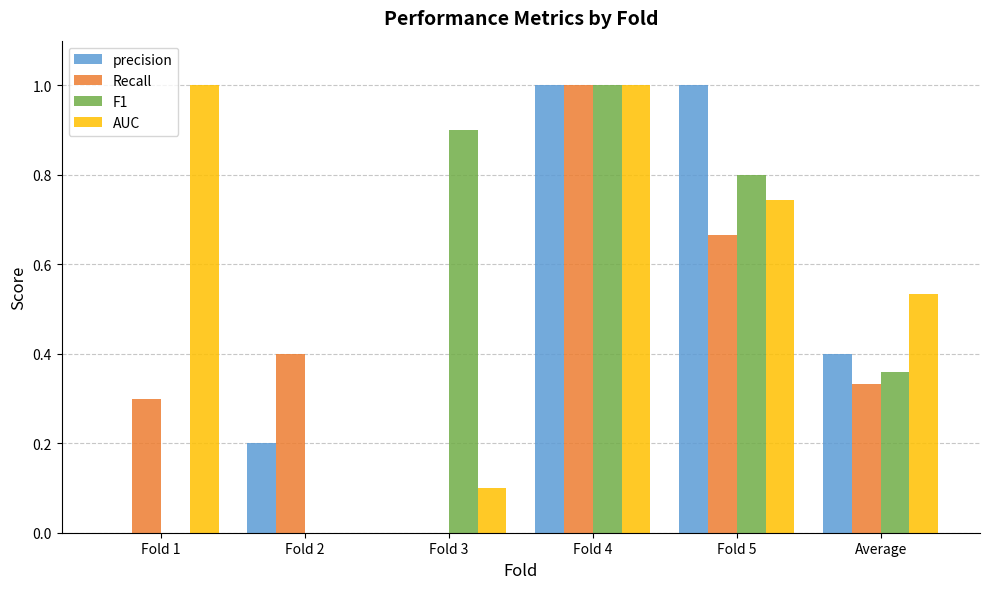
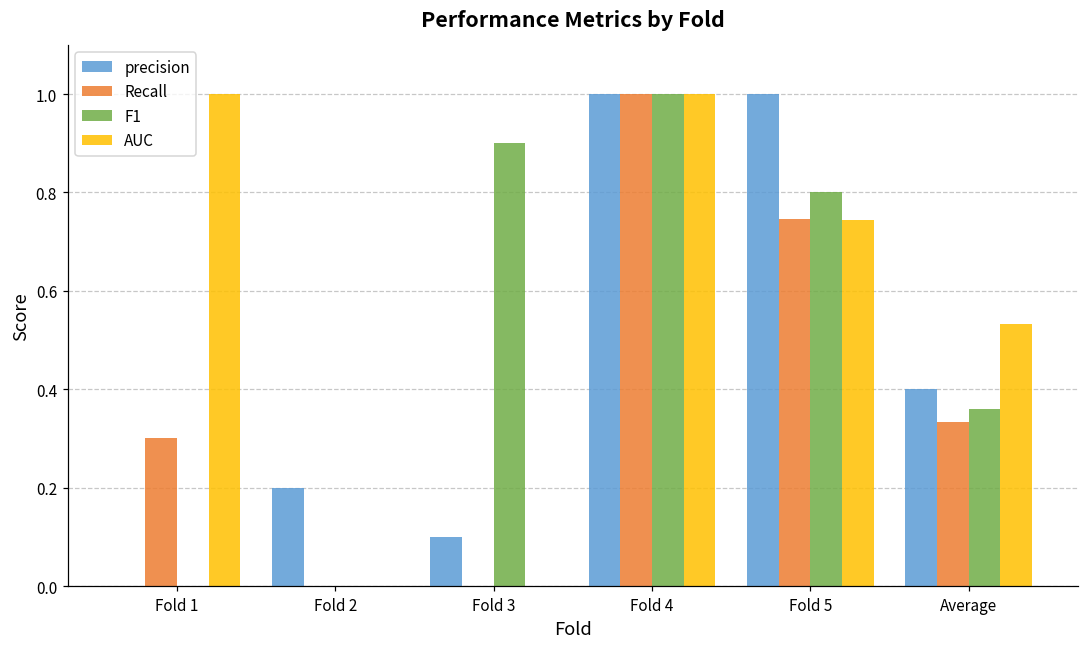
Recall, Fold 2: 0.4 -> 0.0
precision, Fold 3: 0.0 -> 0.1
AUC, Fold 3: 0.1 -> 0.0
Recall, Fold 5: 0.67 -> 0.75
